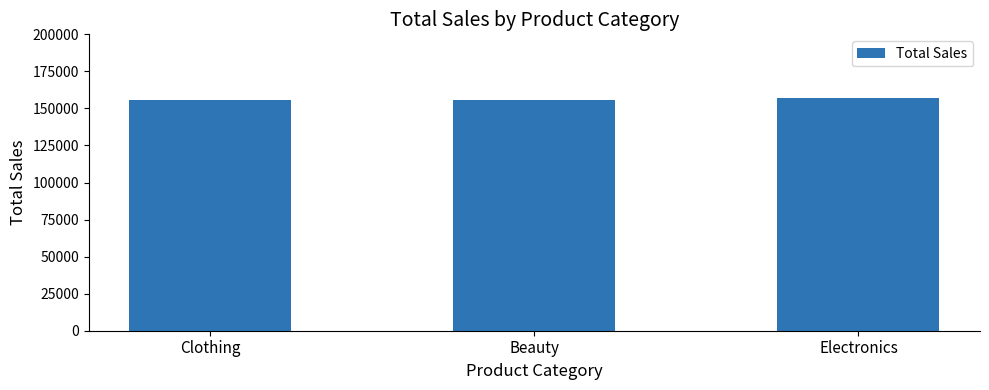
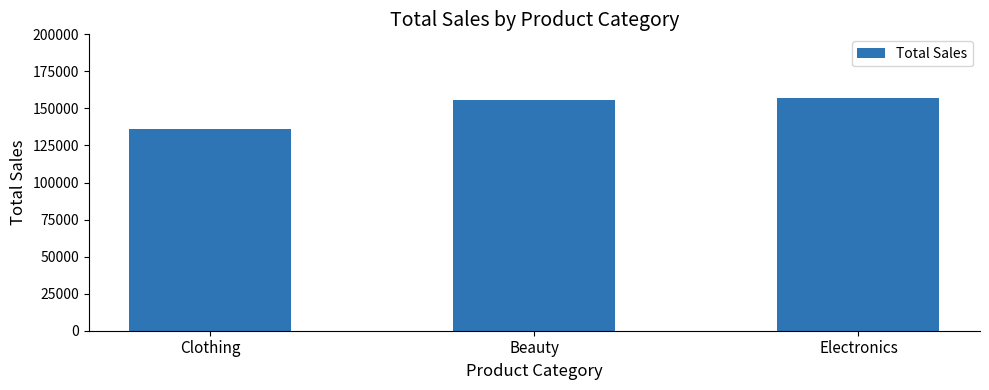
Clothing: 156000 -> 136000
